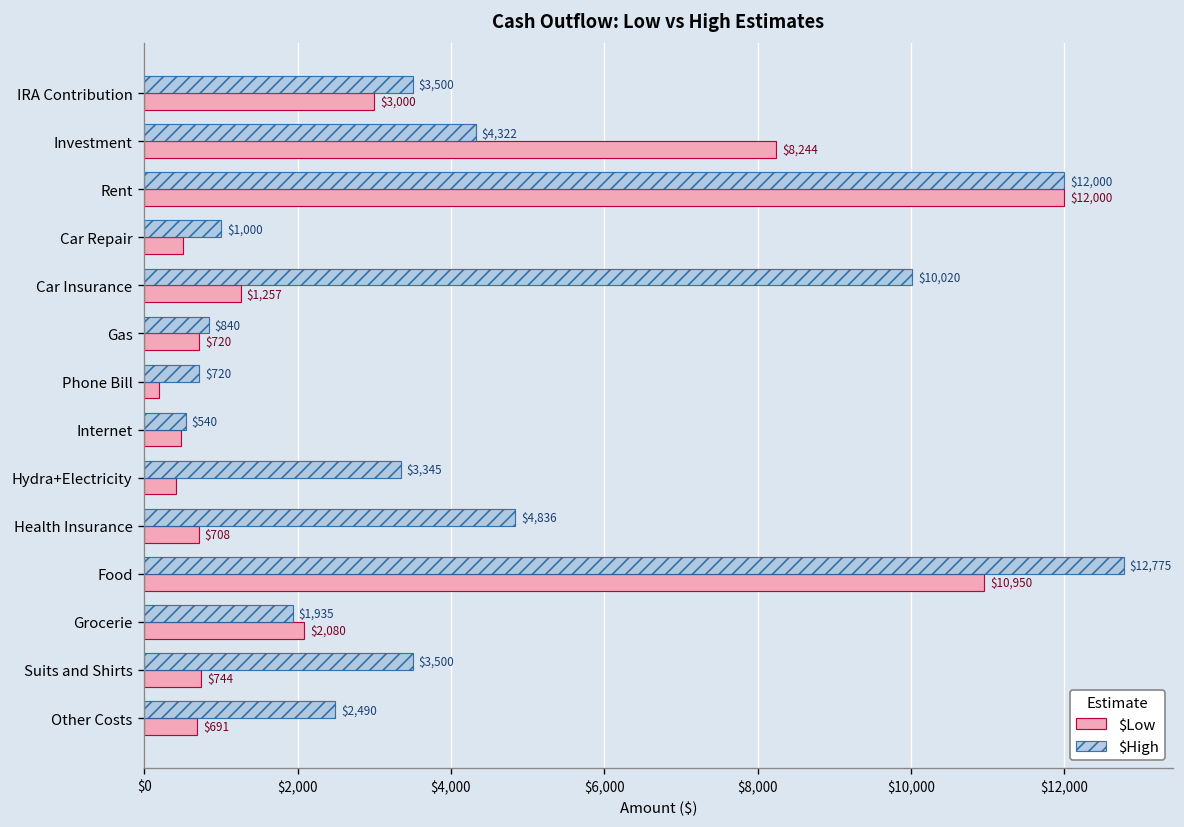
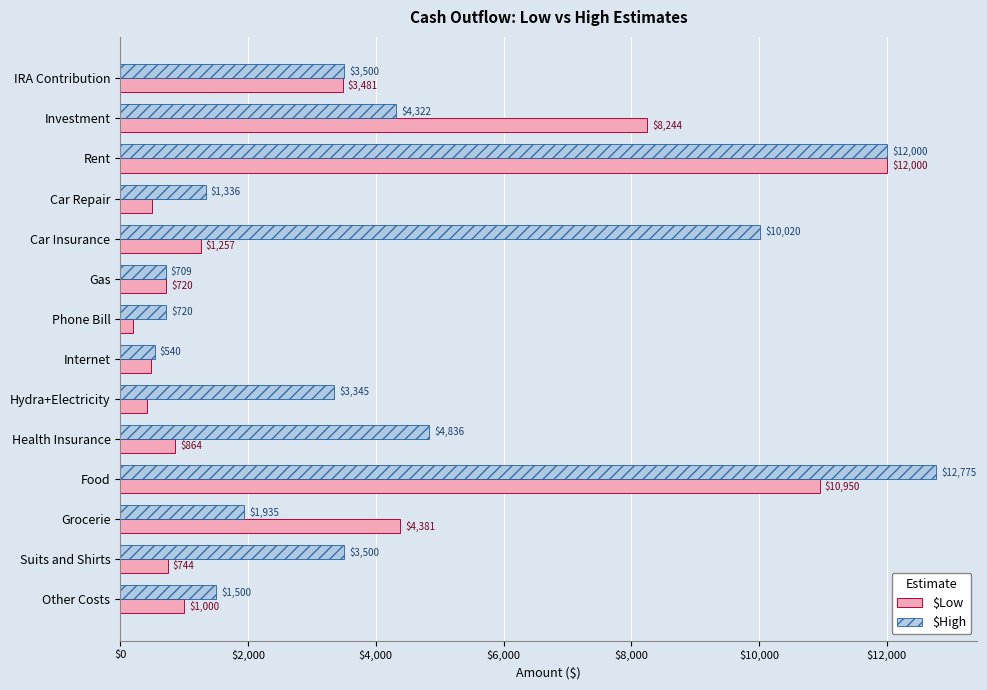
$Low, IRA Contribution: $3,000 -> $3,481
$High, Car Repair: $1,000 -> $1,336
$High, Gas: $840 -> $709
$Low, Health Insurance: $708 -> $864
$Low, Grocerie: $2,080 -> $4,381
$High, Other Costs: $2,490 -> $1,500
$Low, Other Costs: $691 -> $1,000
